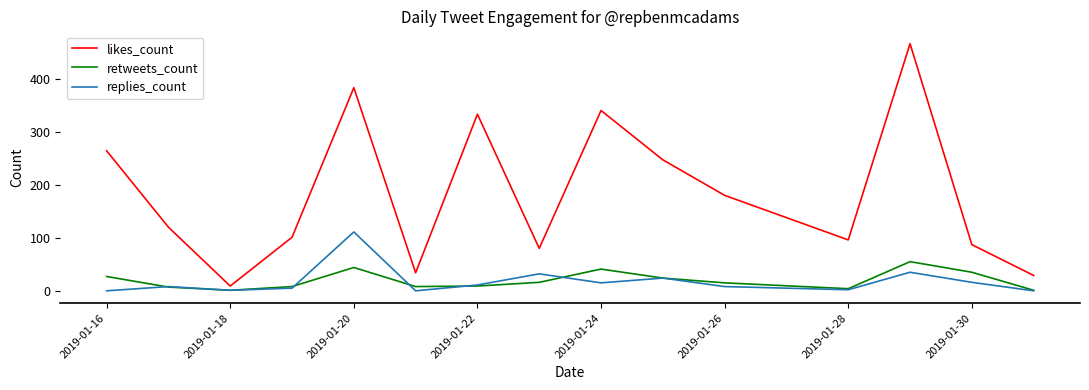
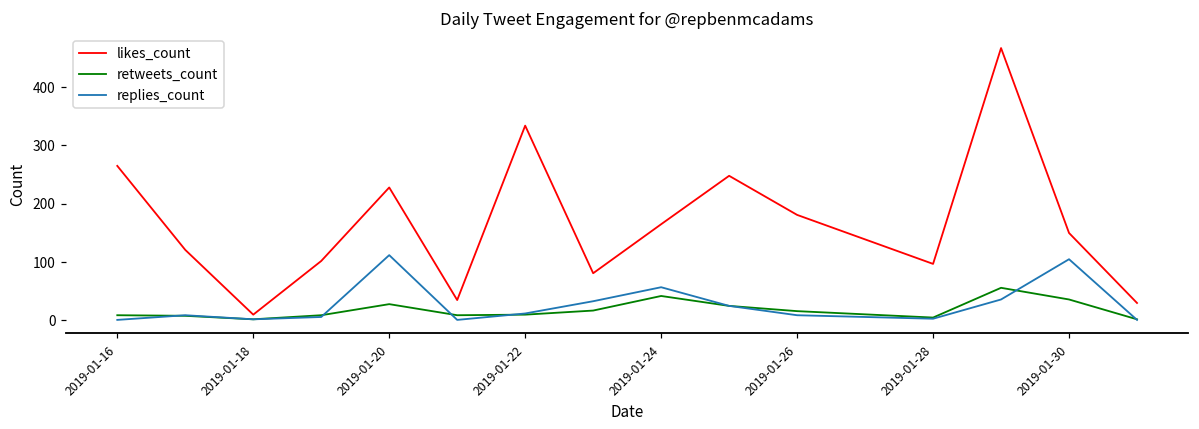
retweets_count, 2019-01-16: 30 -> 10
likes_count, 2019-01-20: 380 -> 230
retweets_count, 2019-01-20: 50 -> 30
likes_count, 2019-01-24: 340 -> 170
replies_count, 2019-01-24: 20 -> 60
likes_count, 2019-01-30: 90 -> 150
replies_count, 2019-01-30: 20 -> 110
